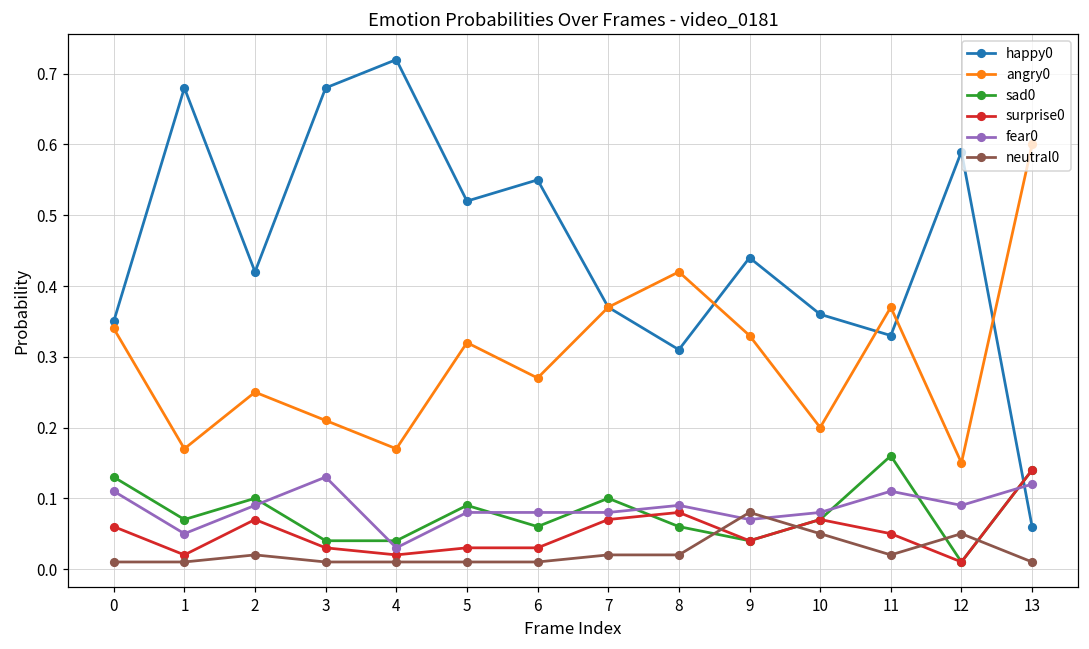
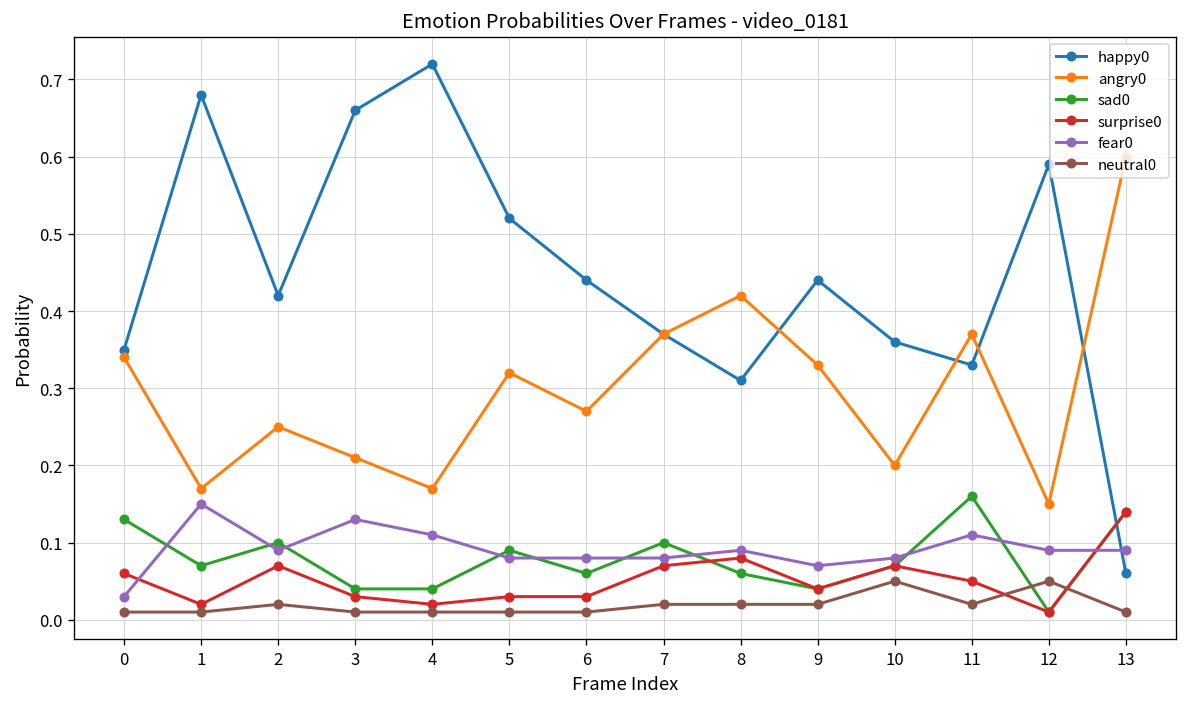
fear0, 0: 0.11 -> 0.03
fear0, 1: 0.05 -> 0.15
happy0, 3: 0.68 -> 0.66
fear0, 4: 0.03 -> 0.11
happy0, 6: 0.55 -> 0.44
neutral0, 9: 0.08 -> 0.02
fear0, 13: 0.12 -> 0.09
